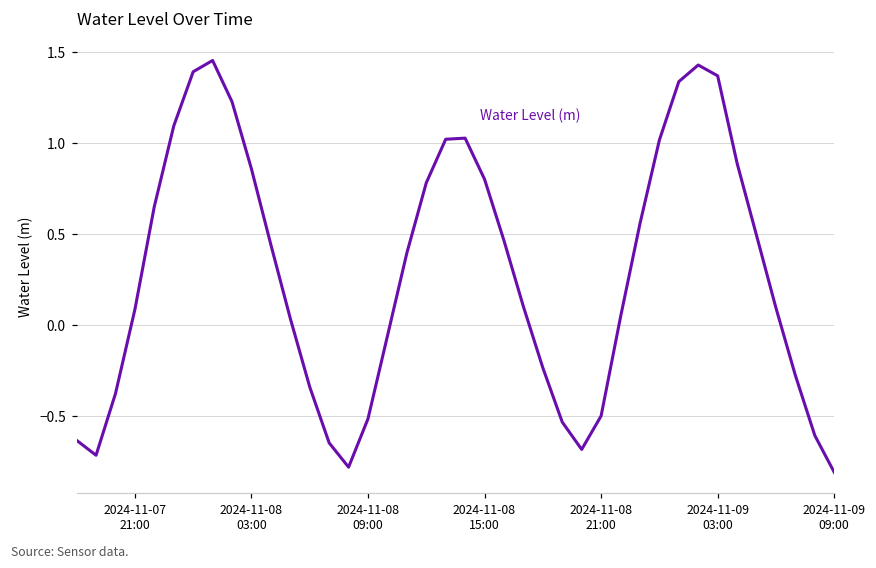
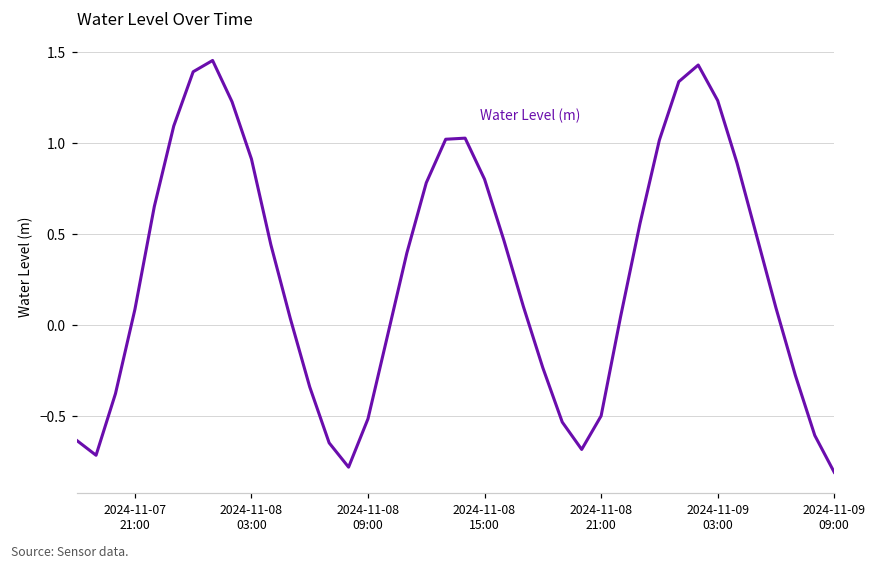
2024-11-08 03:00: 0.86 -> 0.91
2024-11-09 03:00: 1.37 -> 1.23
